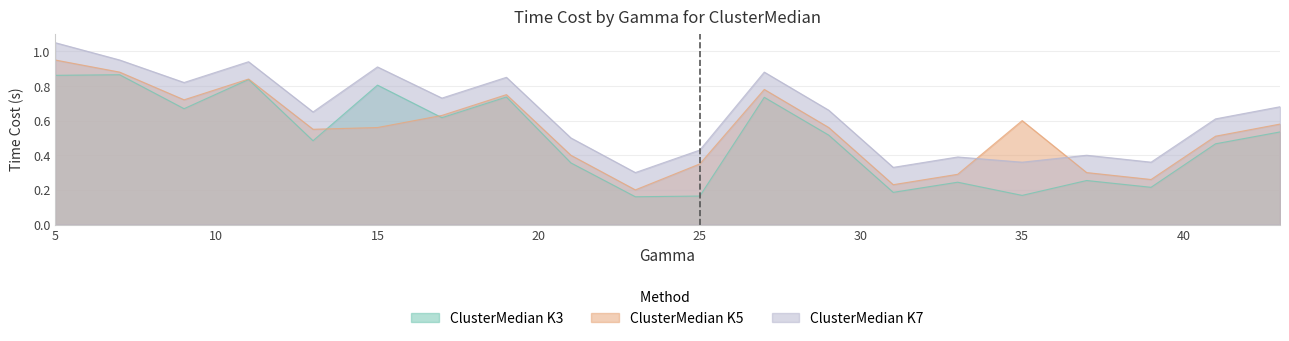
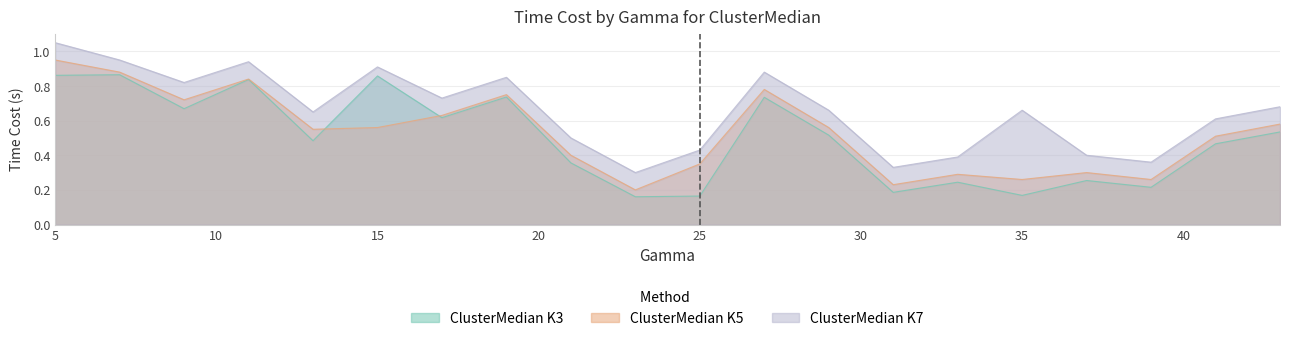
ClusterMedian K3, 15: 0.80 -> 0.86
ClusterMedian K5, 35: 0.60 -> 0.26
ClusterMedian K7, 35: 0.36 -> 0.66
